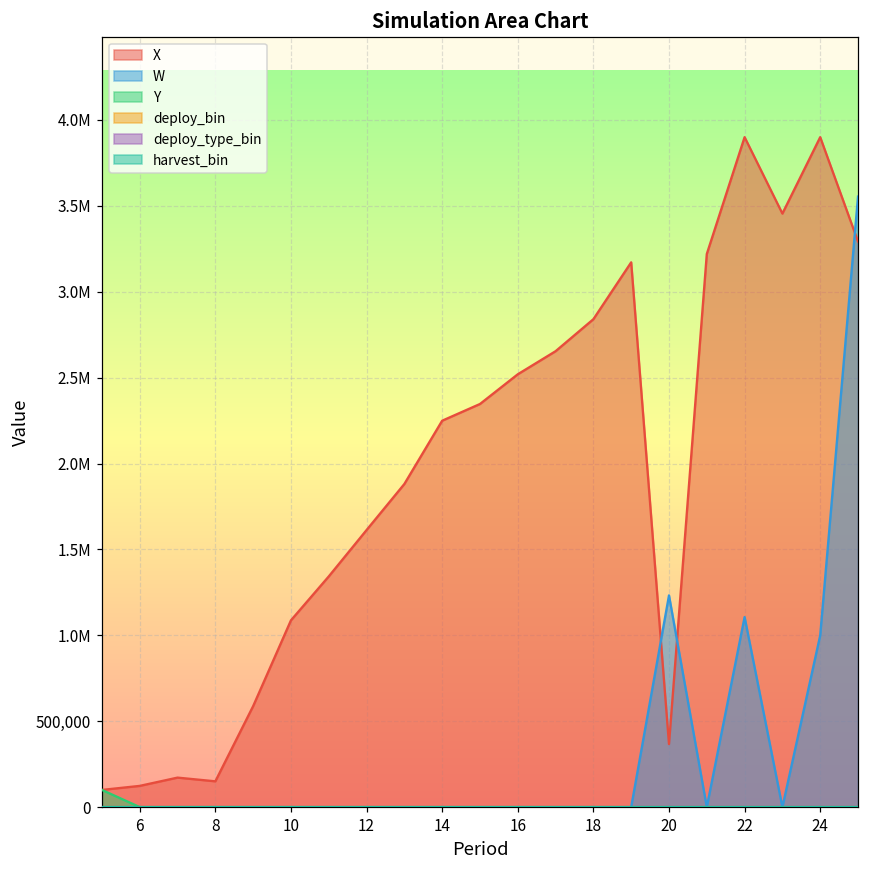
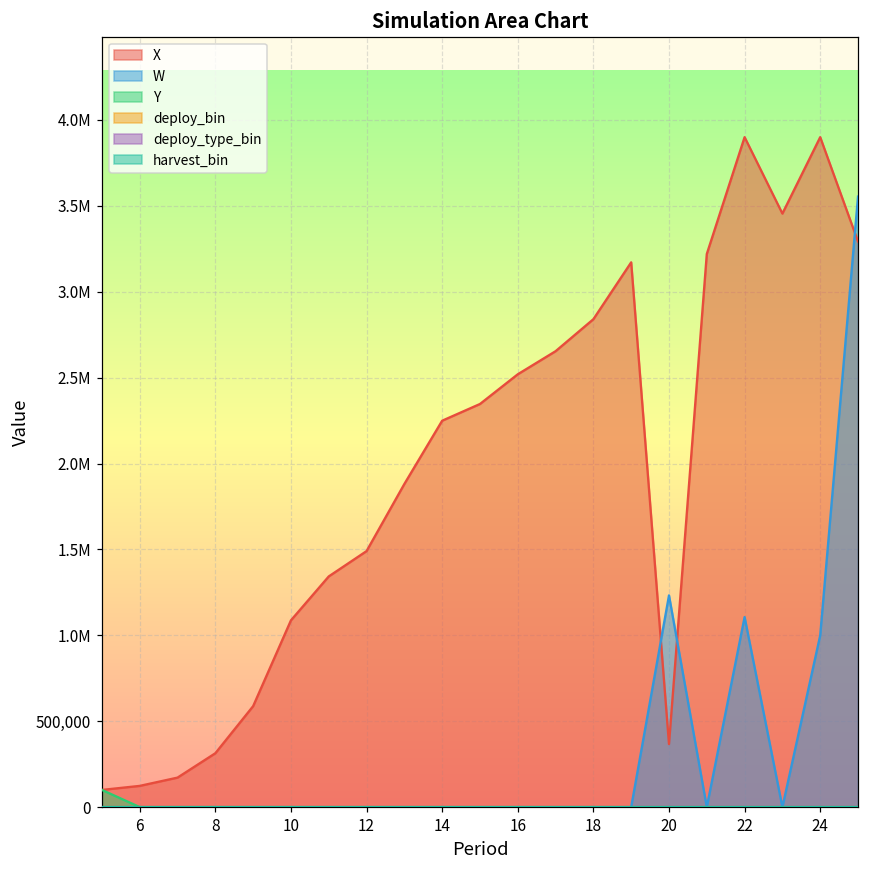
X, 8: 150,000 -> 310,000
X, 12: 1,610,000 -> 1,490,000
